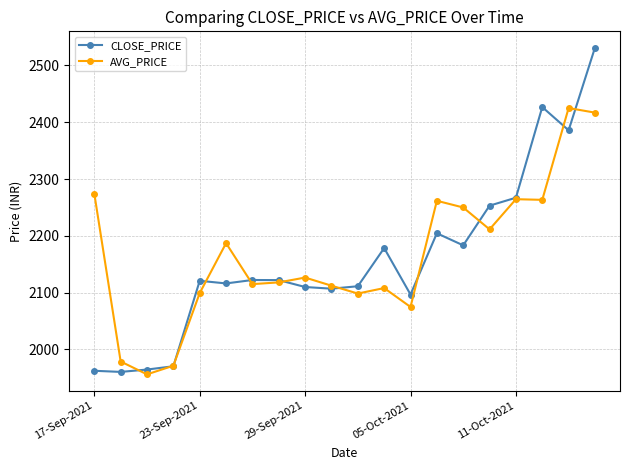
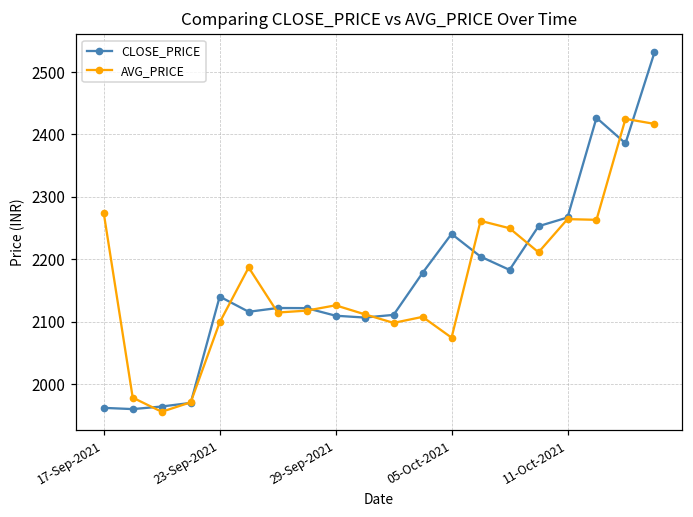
CLOSE_PRICE, 23-Sep-2021: 2120 -> 2140
CLOSE_PRICE, 05-Oct-2021: 2100 -> 2240
